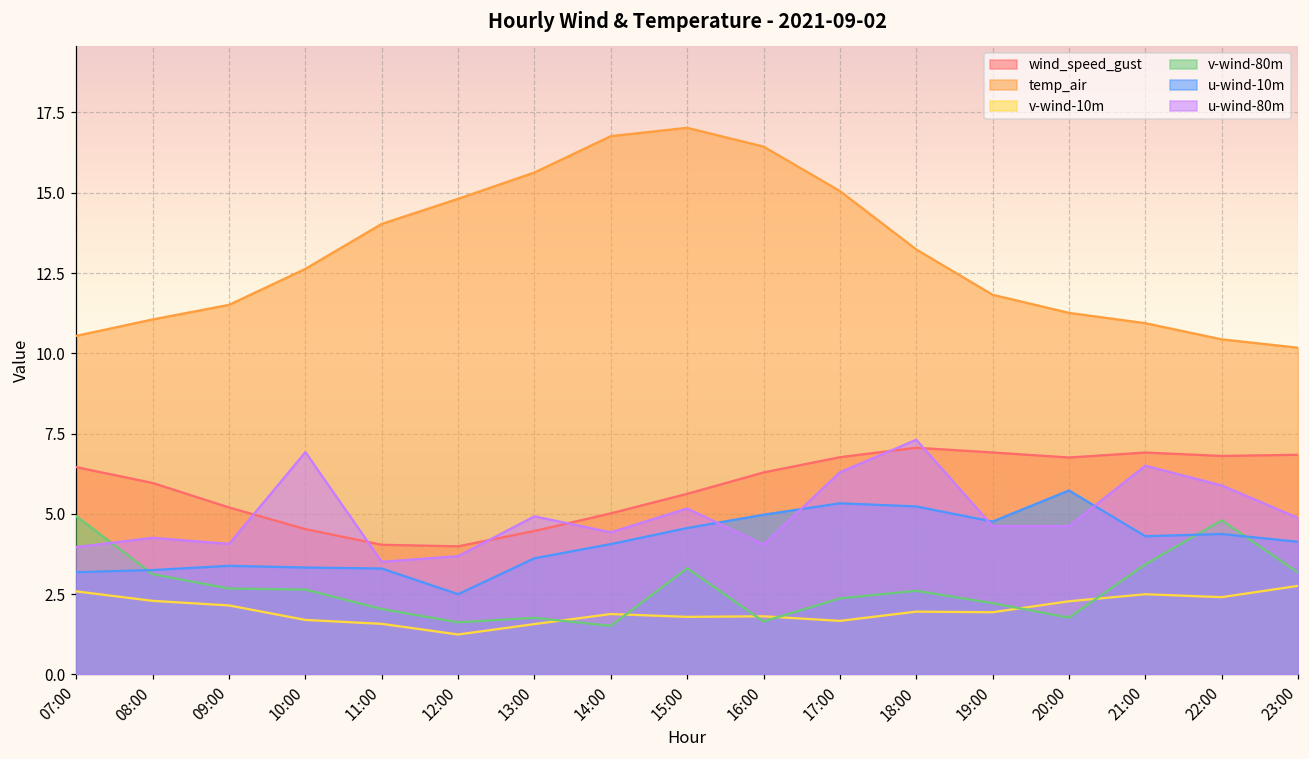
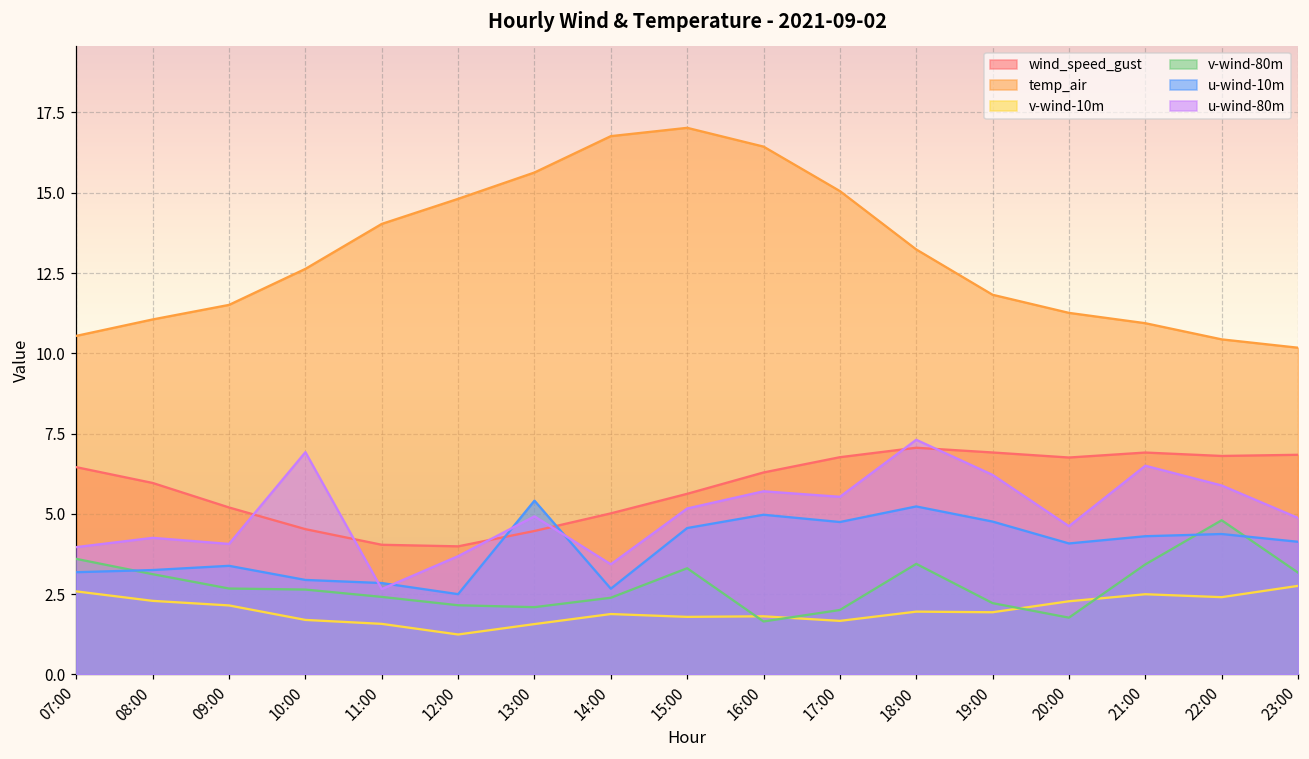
v-wind-80m, 07:00: 4.9 -> 3.6
u-wind-10m, 10:00: 3.3 -> 2.9
v-wind-80m, 11:00: 2.0 -> 2.4
u-wind-10m, 11:00: 3.3 -> 2.8
u-wind-80m, 11:00: 3.5 -> 2.7
v-wind-80m, 12:00: 1.6 -> 2.2
v-wind-80m, 13:00: 1.8 -> 2.1
u-wind-10m, 13:00: 3.6 -> 5.4
v-wind-80m, 14:00: 1.5 -> 2.4
u-wind-10m, 14:00: 4.1 -> 2.7
u-wind-80m, 14:00: 4.4 -> 3.4
u-wind-80m, 16:00: 4.0 -> 5.7
v-wind-80m, 17:00: 2.4 -> 2.0
u-wind-10m, 17:00: 5.3 -> 4.7
u-wind-80m, 17:00: 6.3 -> 5.5
v-wind-80m, 18:00: 2.6 -> 3.4
u-wind-80m, 19:00: 4.6 -> 6.2
u-wind-10m, 20:00: 5.7 -> 4.1
